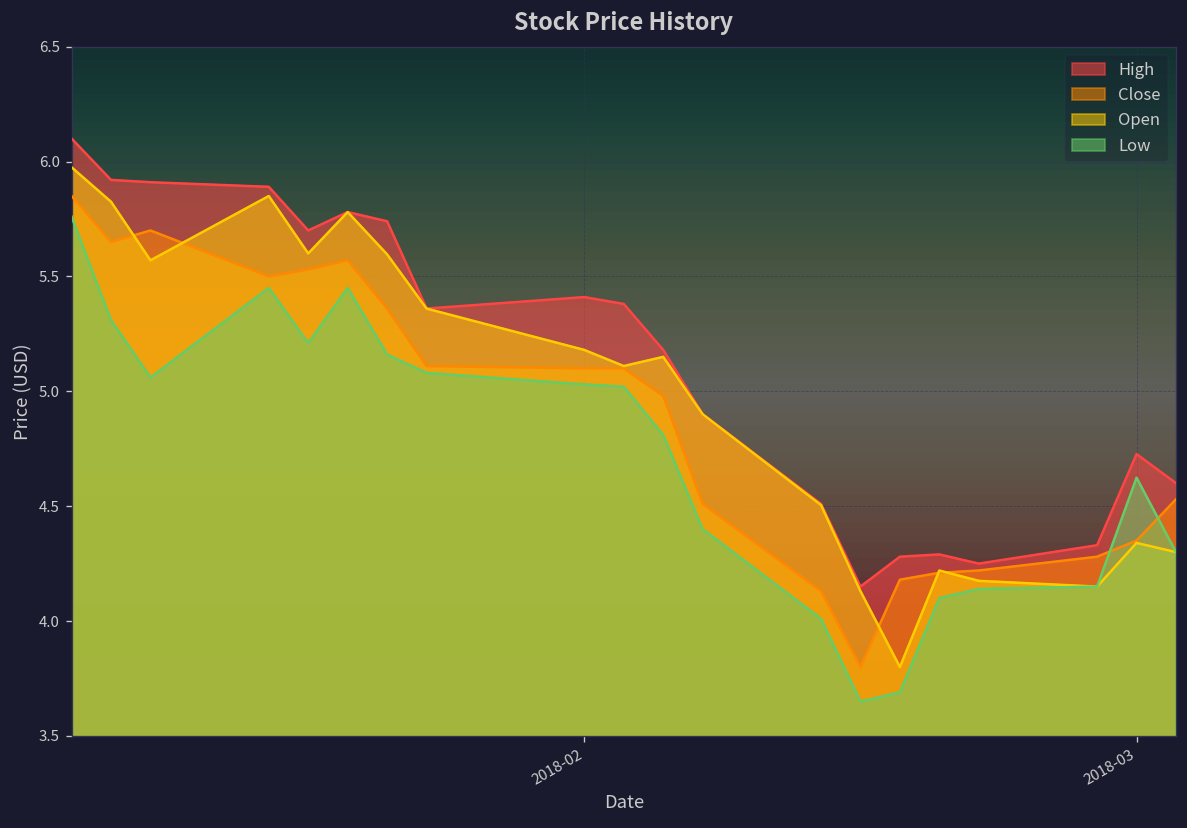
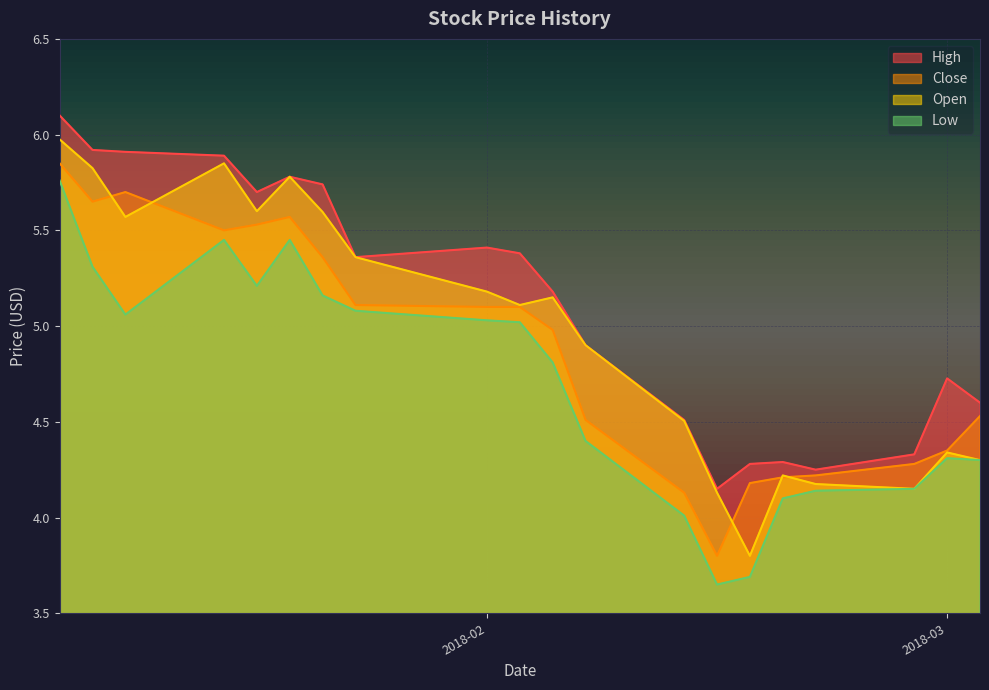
Low, 2018-03: 4.62 -> 4.31
